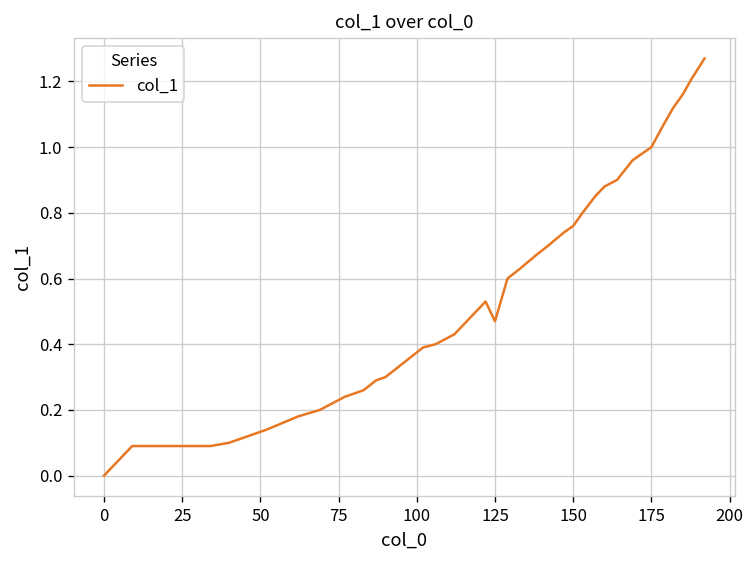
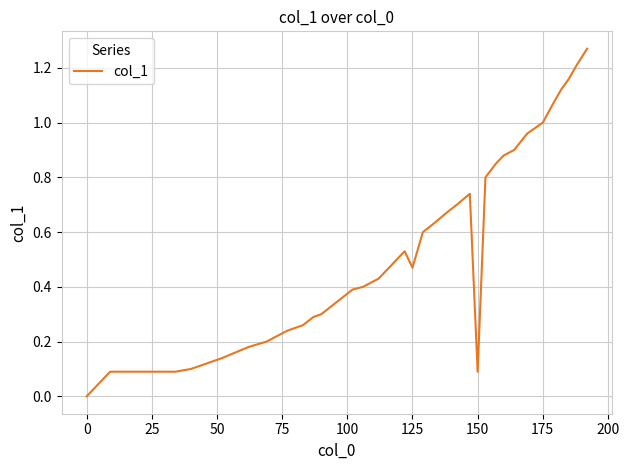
150: 0.76 -> 0.09
